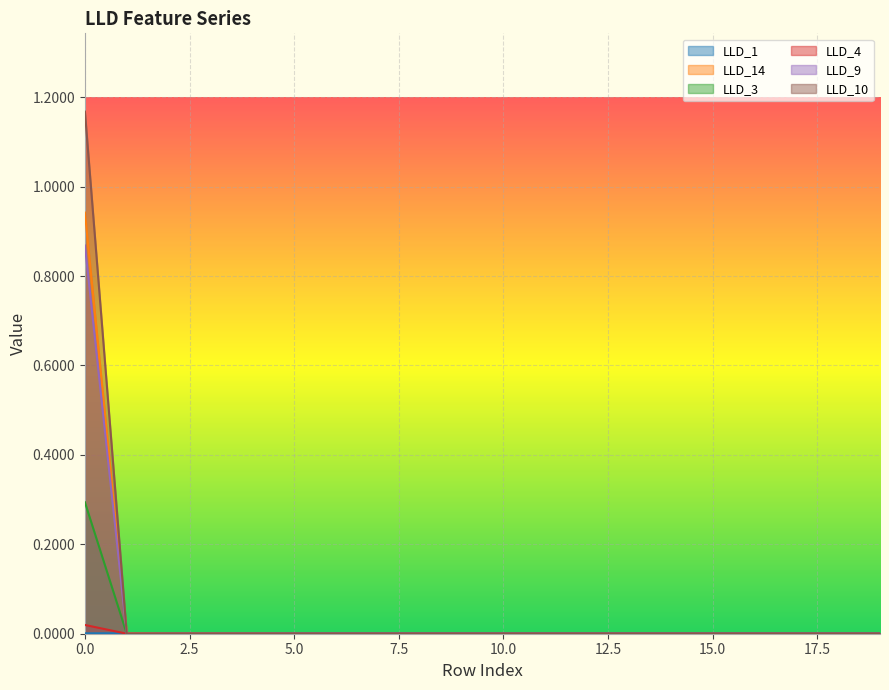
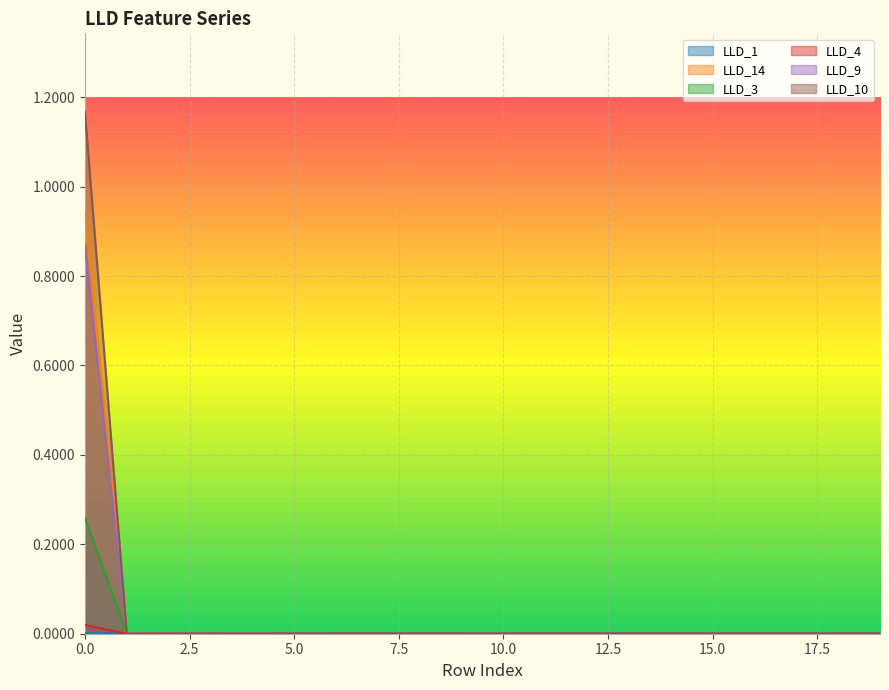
LLD_3, 0.0: 0.29 -> 0.26
